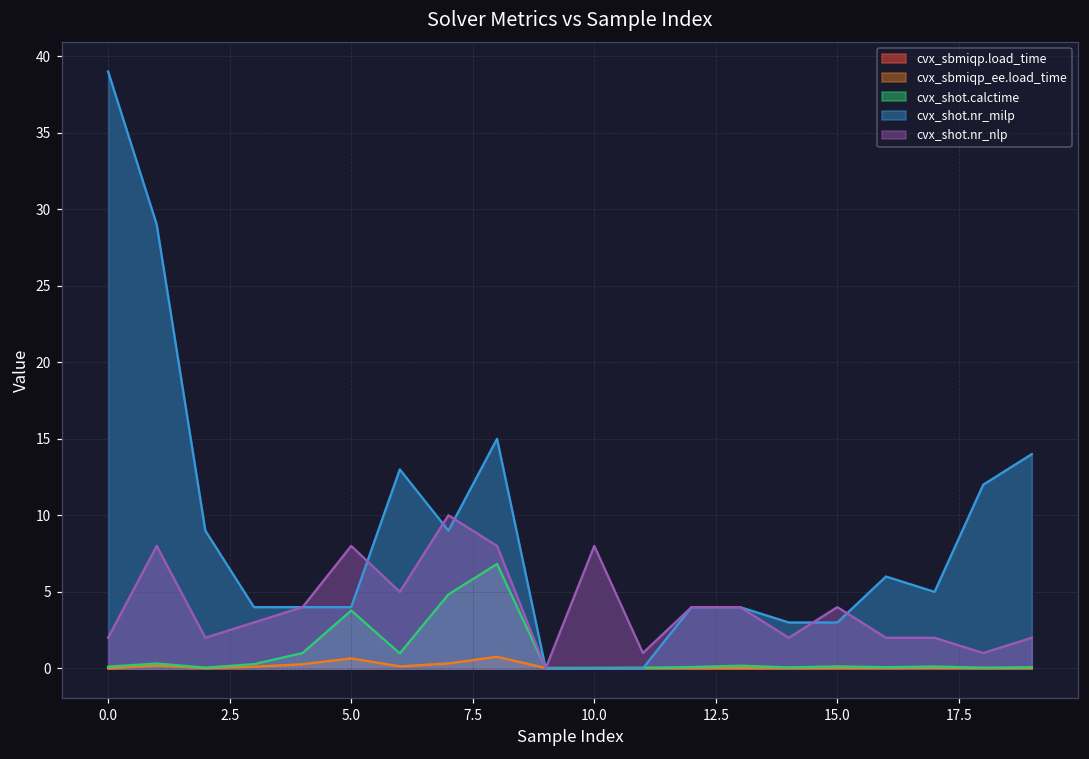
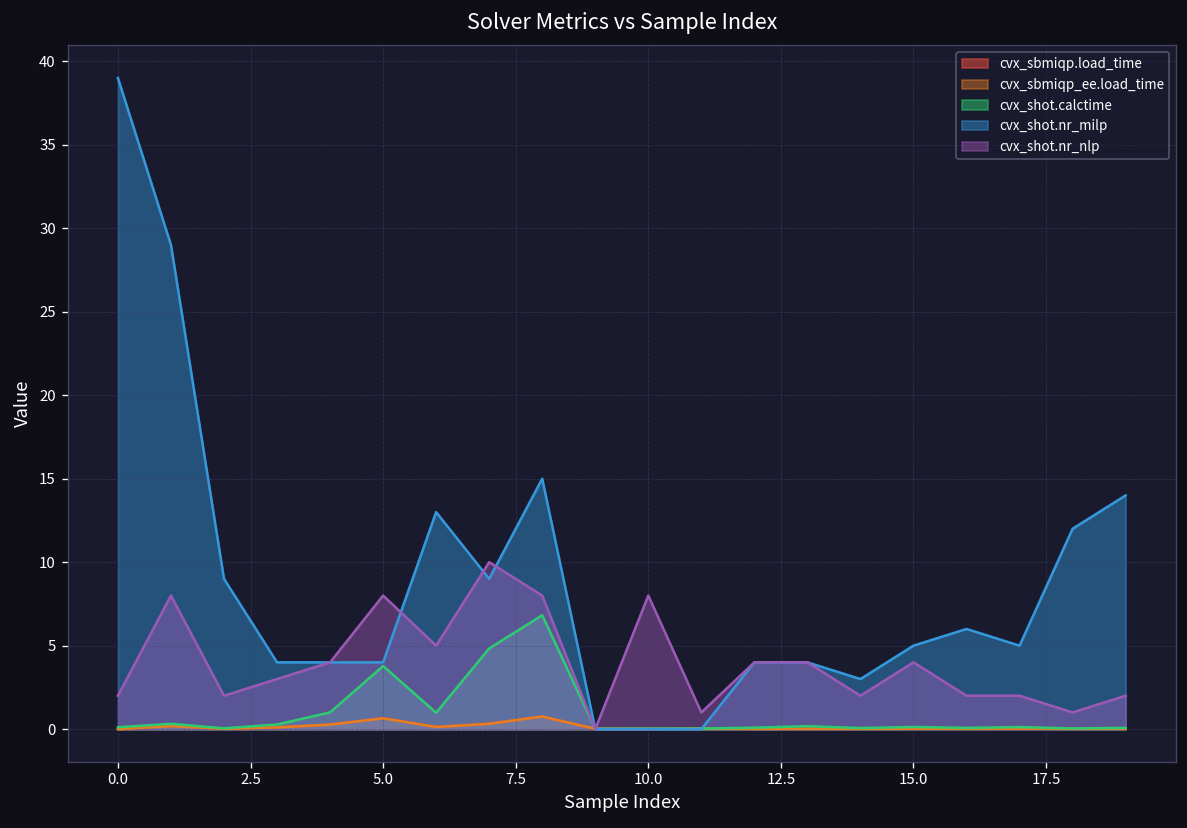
cvx_shot.nr_milp, 15.0: 3 -> 5
